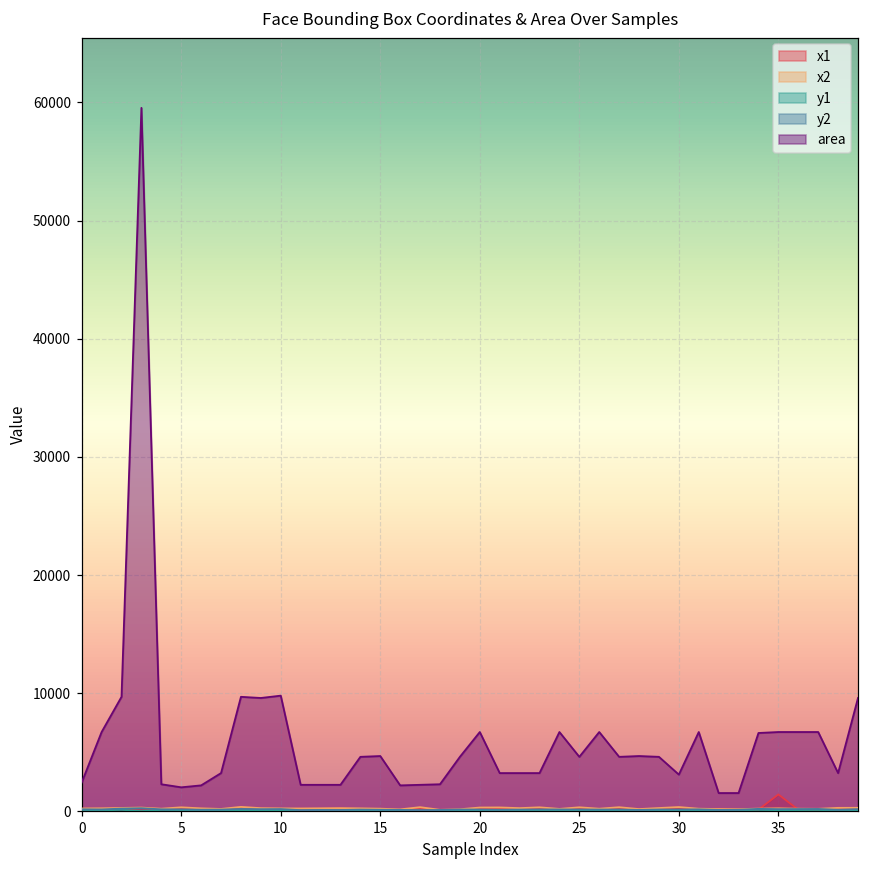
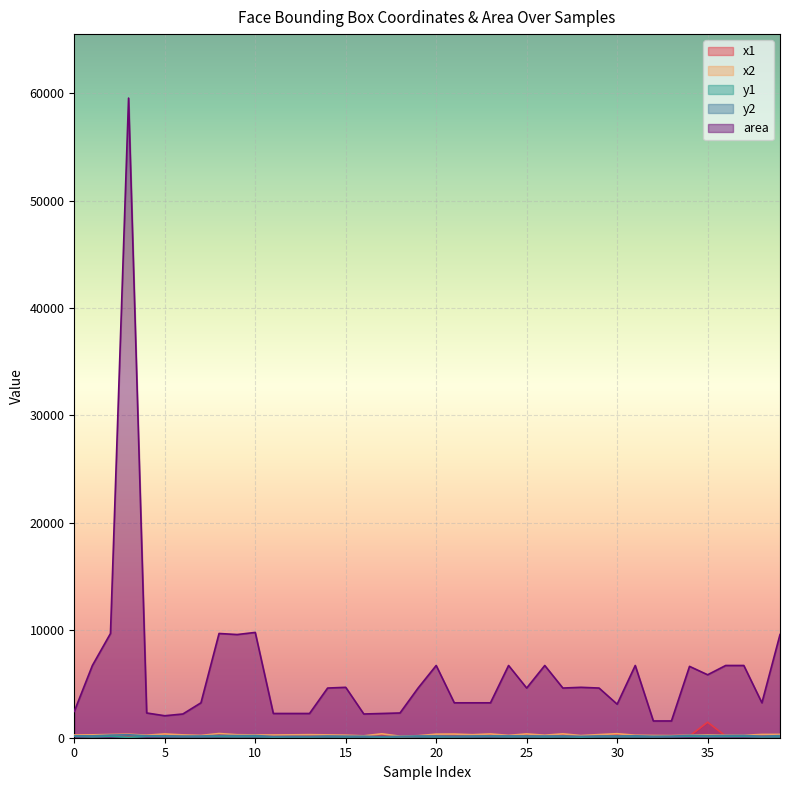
area, 35: 6700 -> 5900
